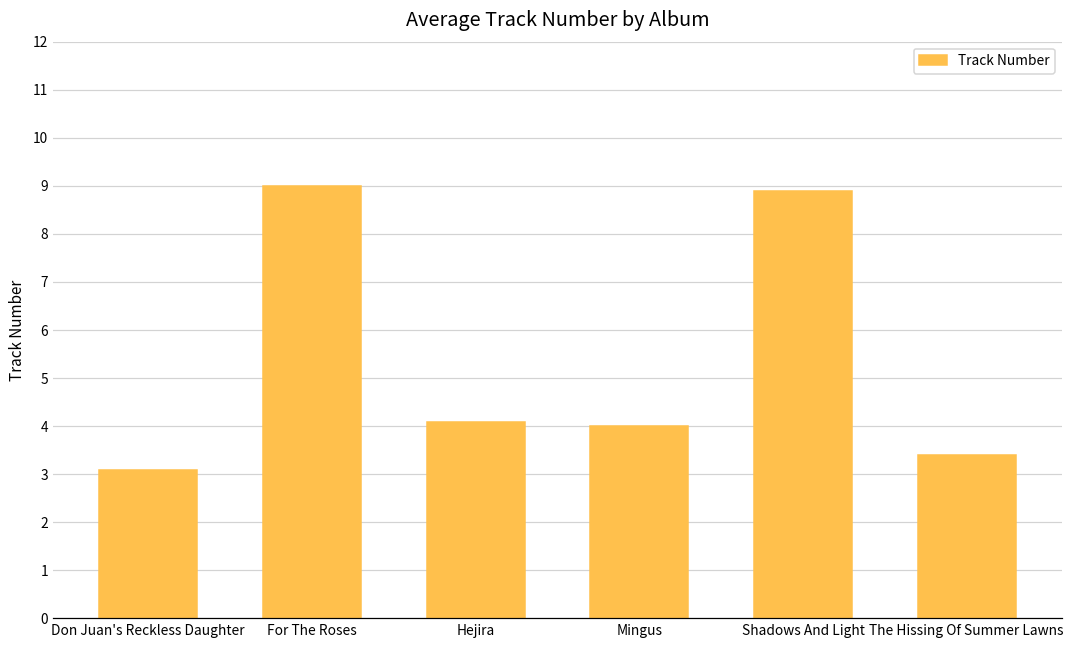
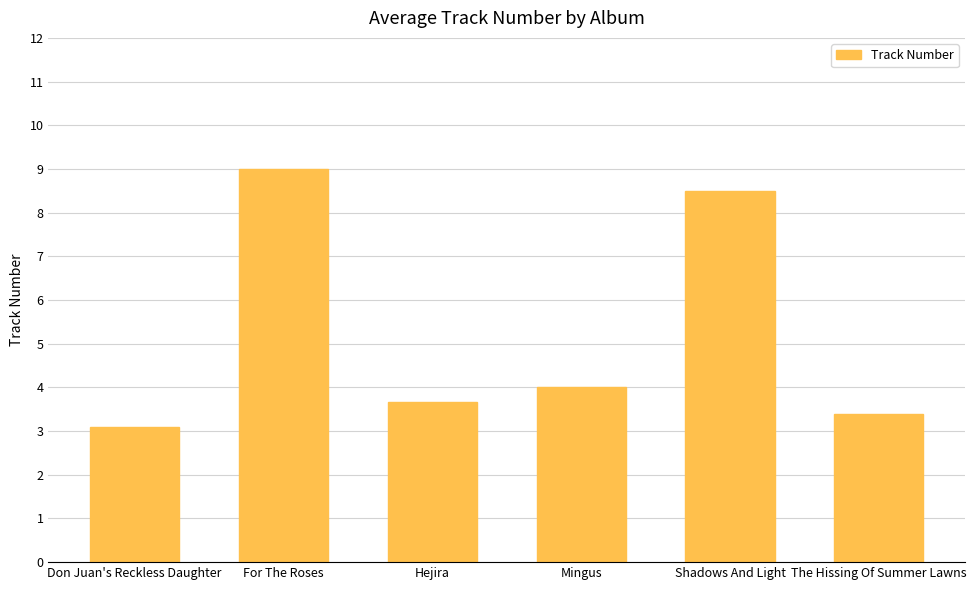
Hejira: 4.1 -> 3.7
Shadows And Light: 8.9 -> 8.5
